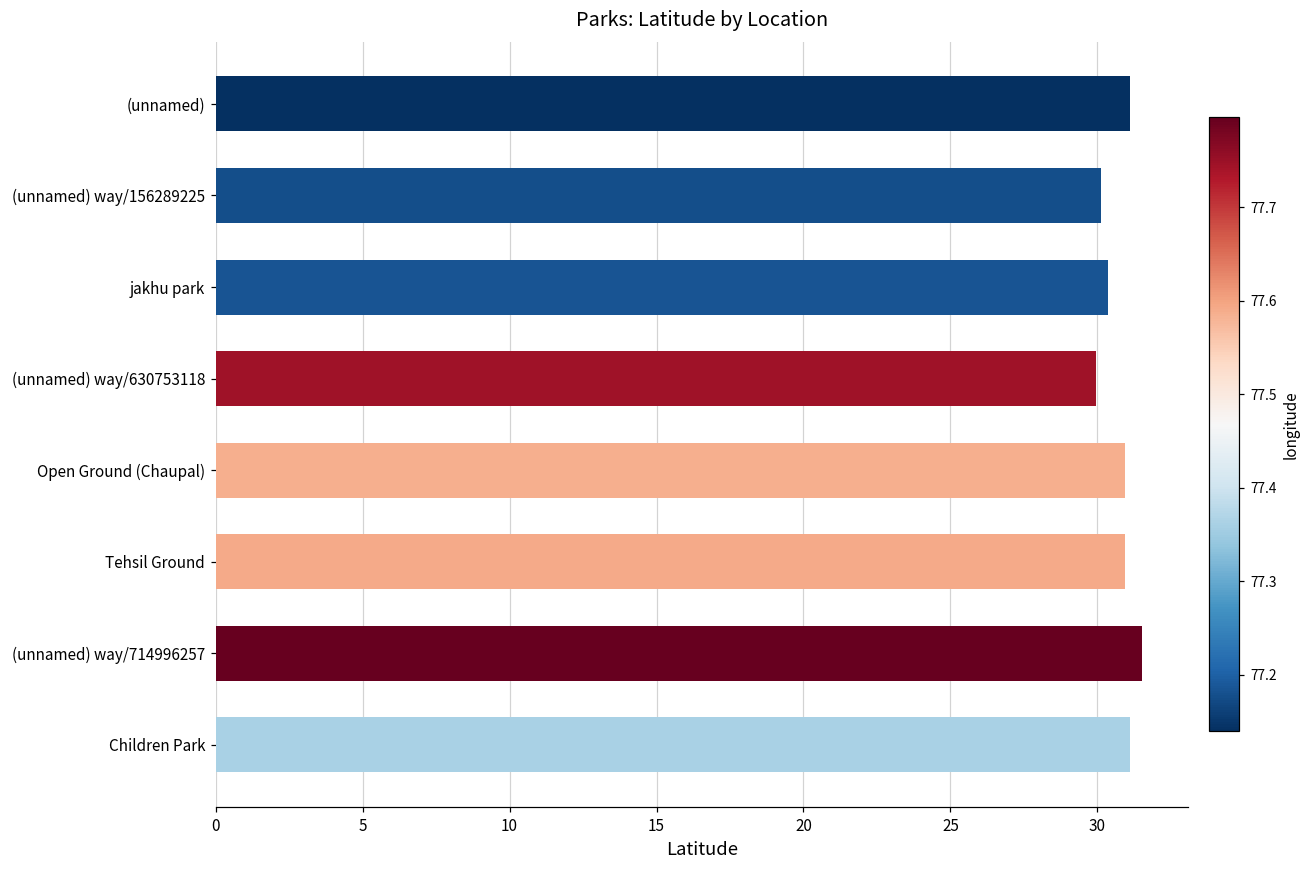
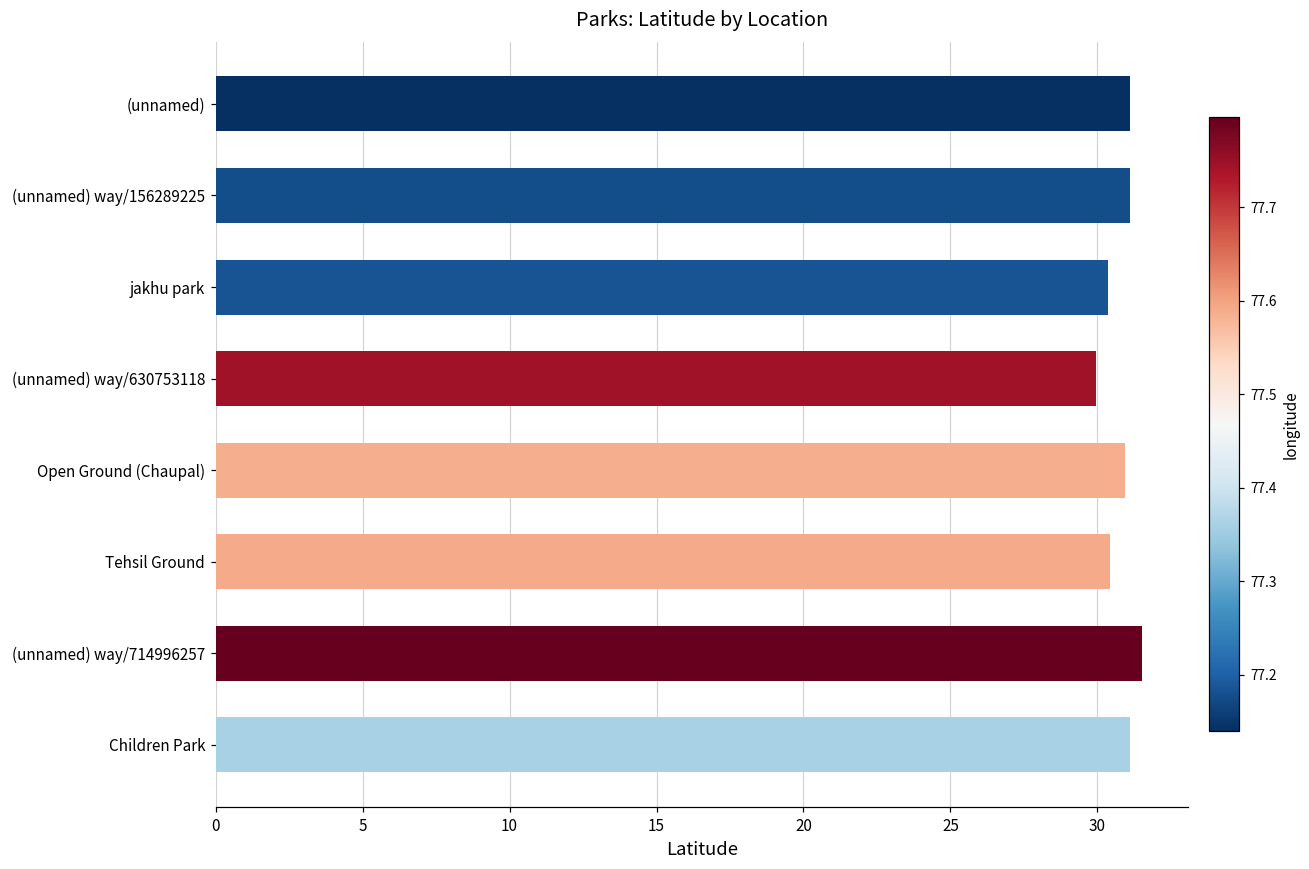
(unnamed) way/156289225: 30.1 -> 31.1
Tehsil Ground: 30.9 -> 30.4
